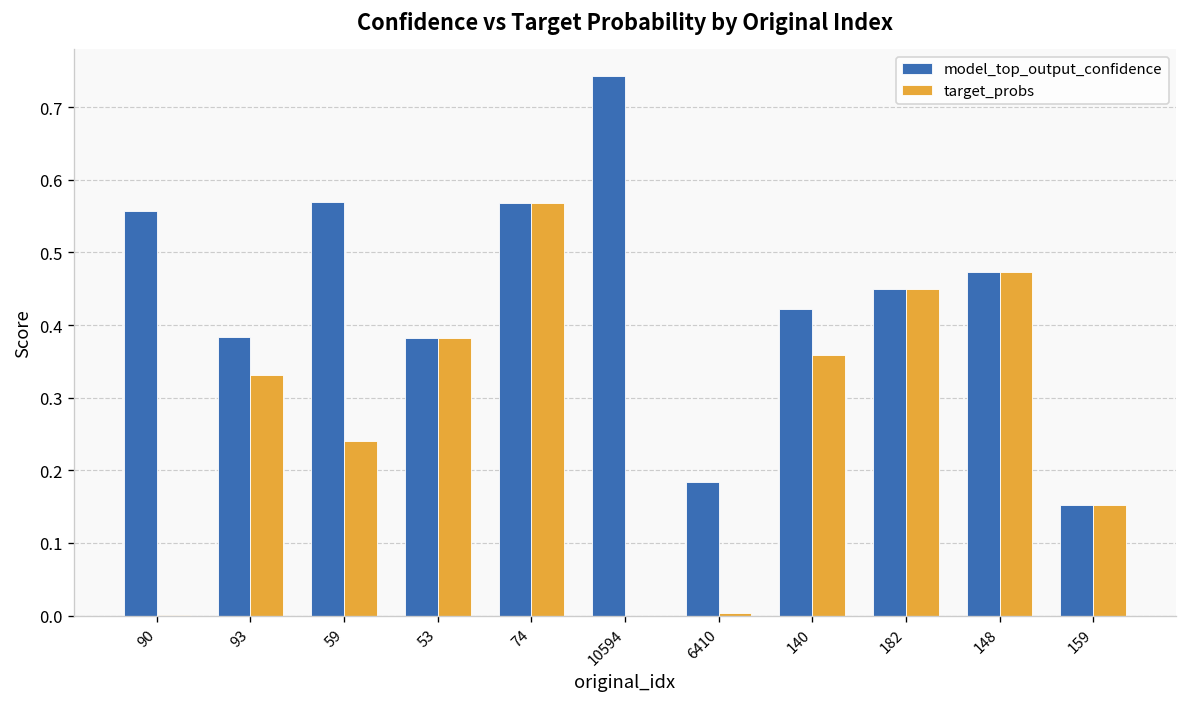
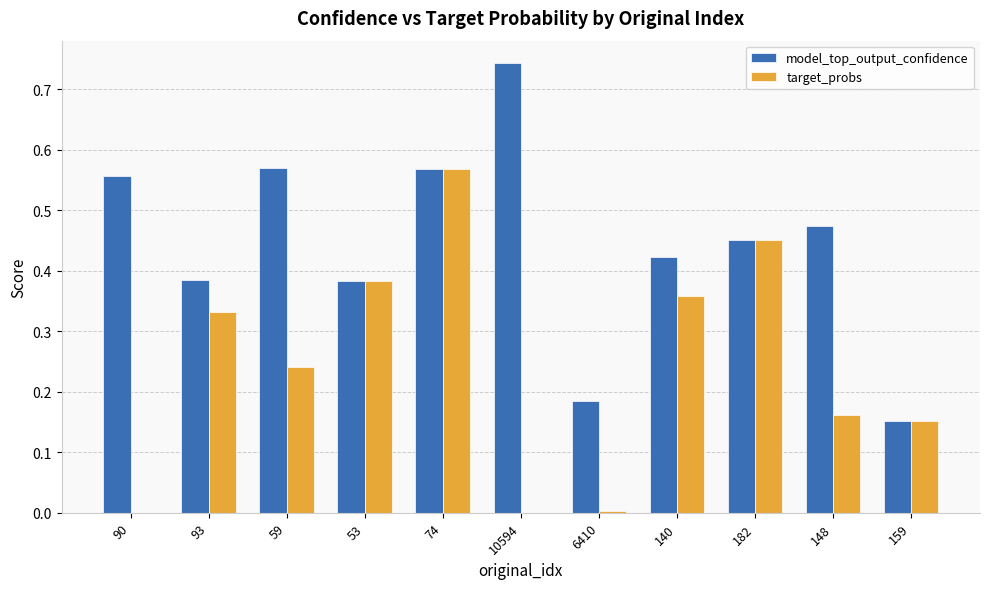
target_probs, 148: 0.47 -> 0.16
